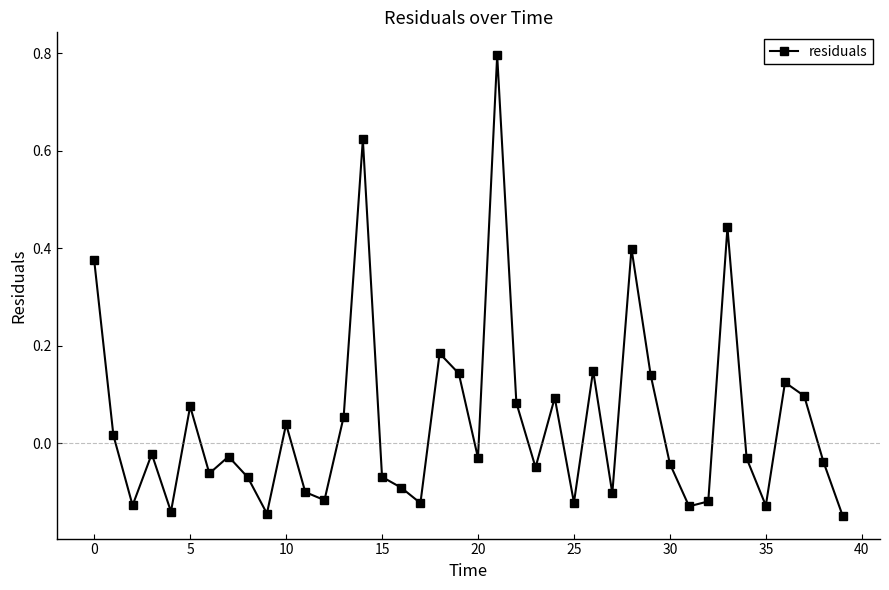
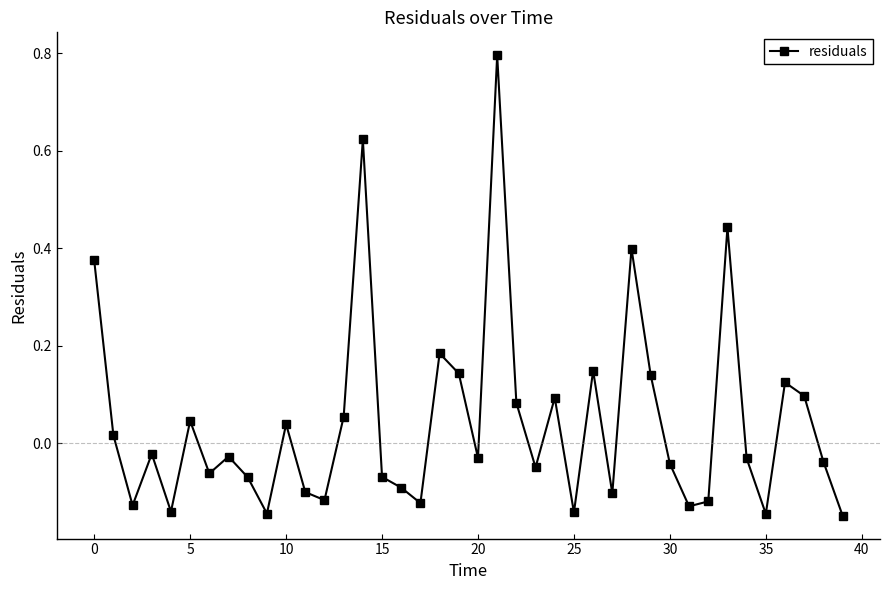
5: 0.08 -> 0.05
25: -0.12 -> -0.14
35: -0.13 -> -0.15
